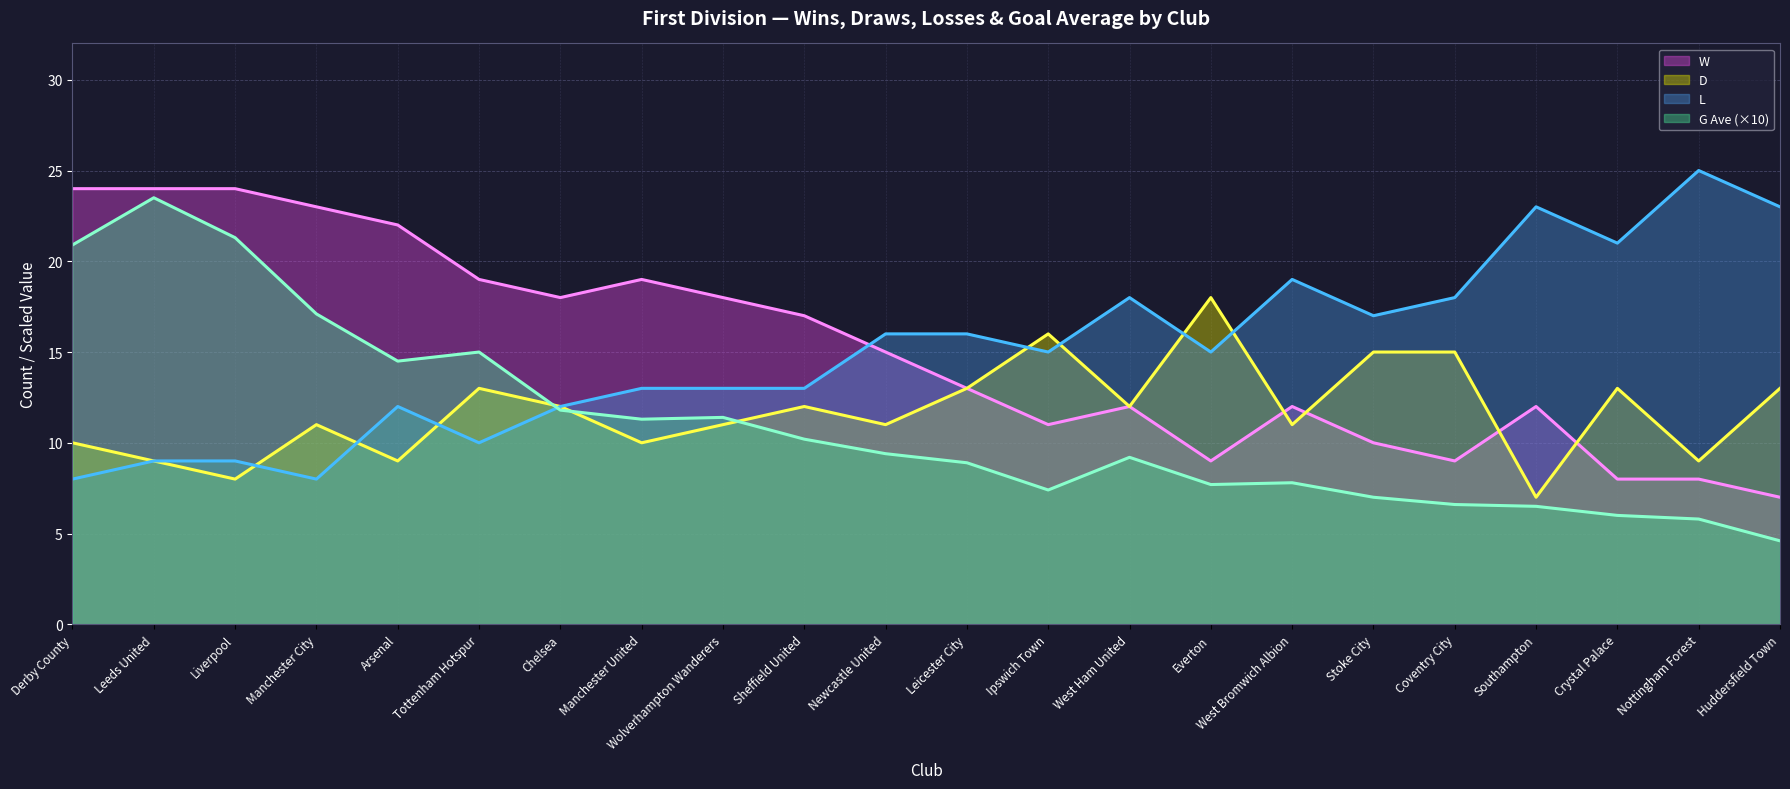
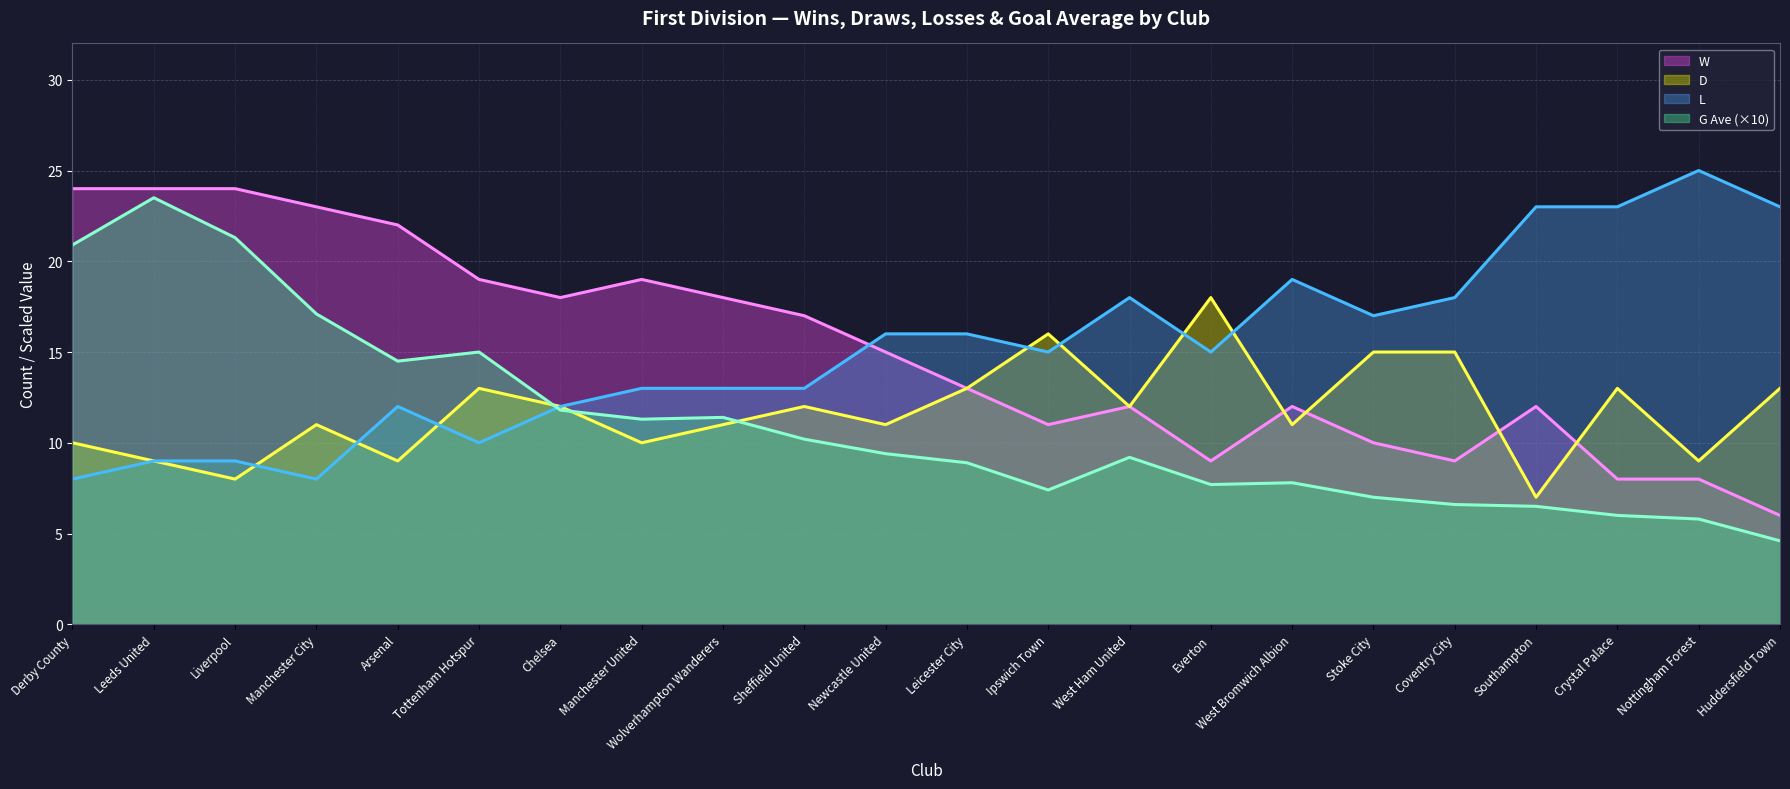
L, Crystal Palace: 21 -> 23
W, Huddersfield Town: 7 -> 6
